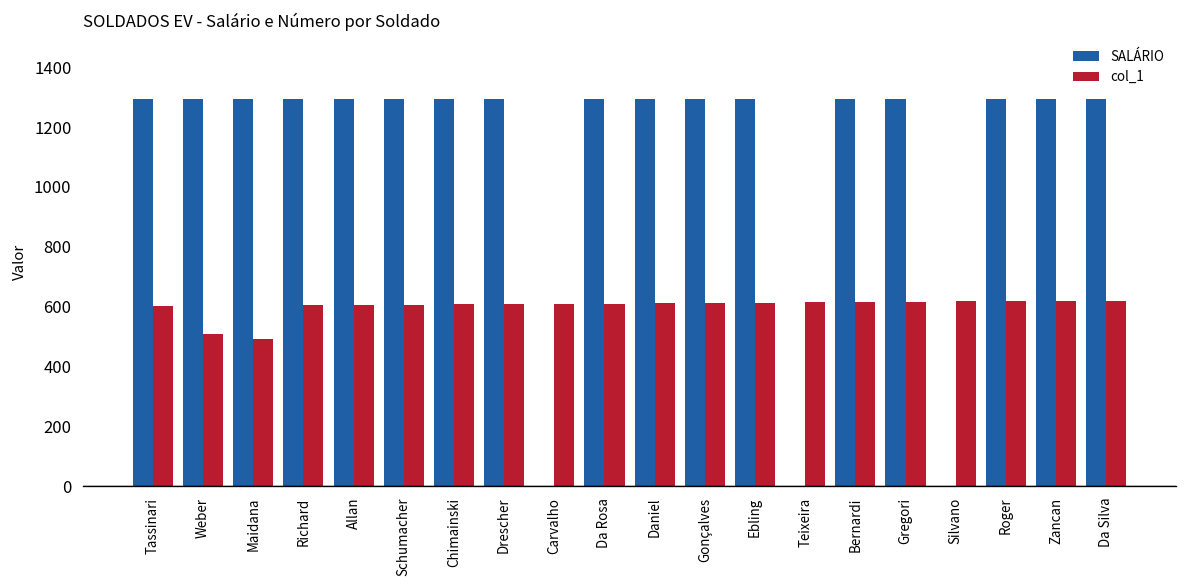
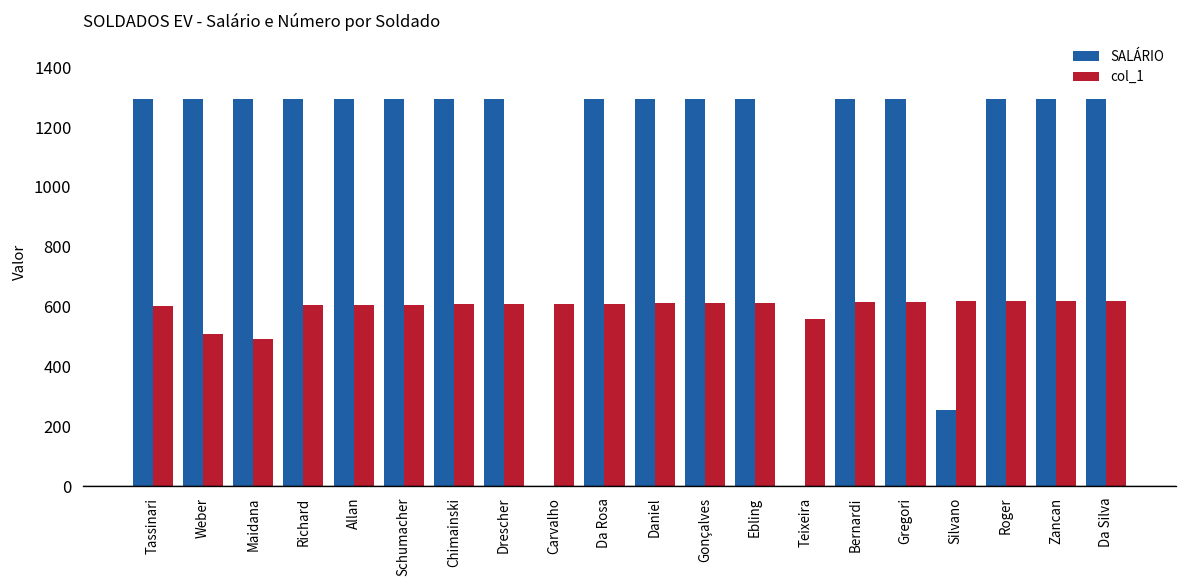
col_1, Teixeira: 610 -> 560
SALÁRIO, Silvano: 0 -> 250
